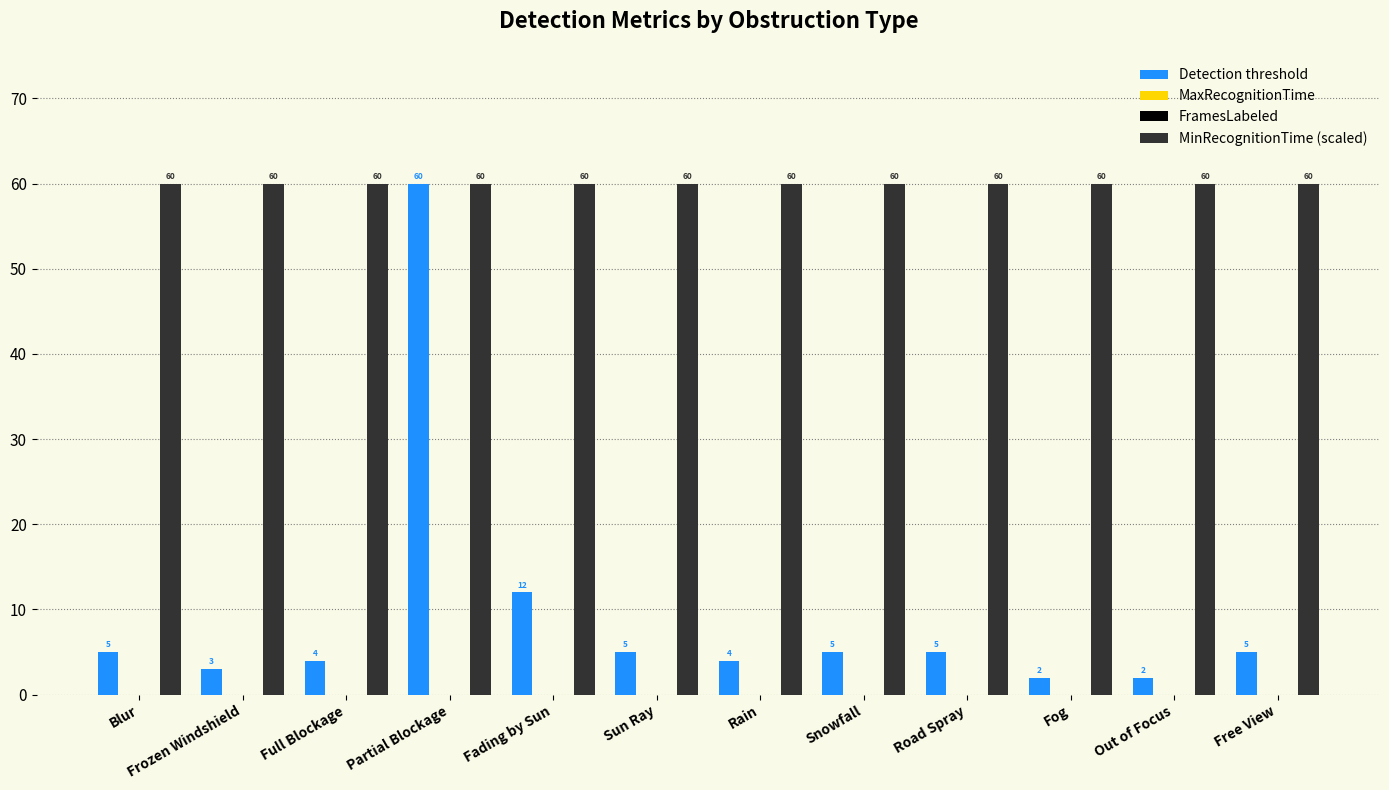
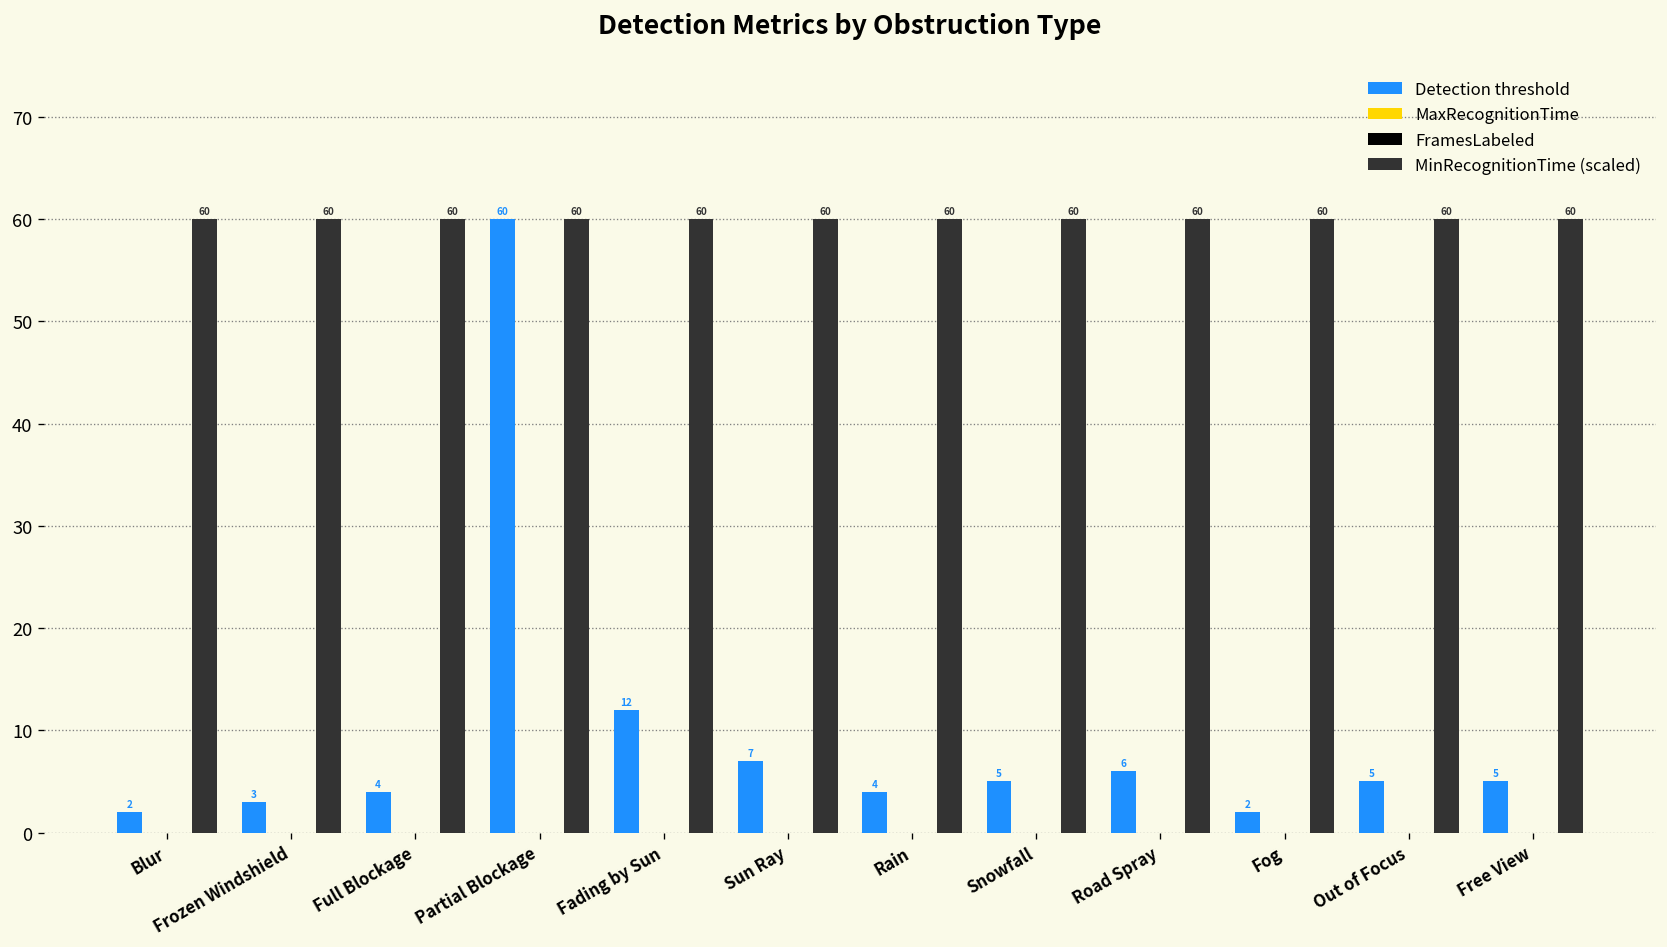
Detection threshold, Blur: 5 -> 2
Detection threshold, Sun Ray: 5 -> 7
Detection threshold, Road Spray: 5 -> 6
Detection threshold, Out of Focus: 2 -> 5
